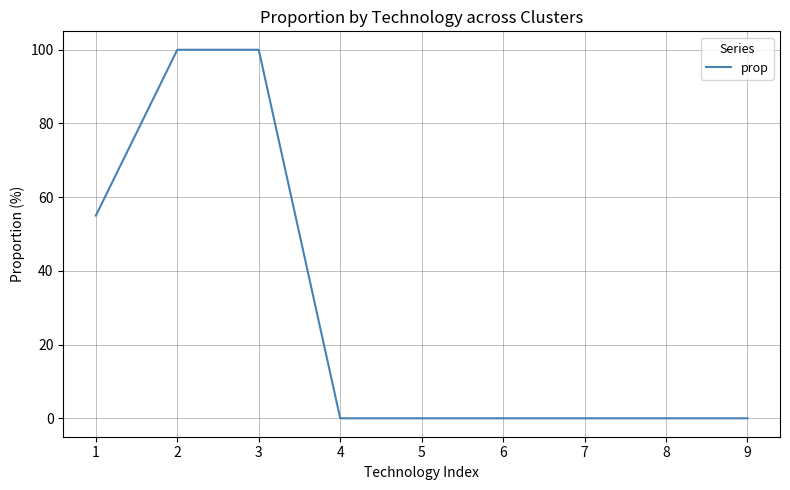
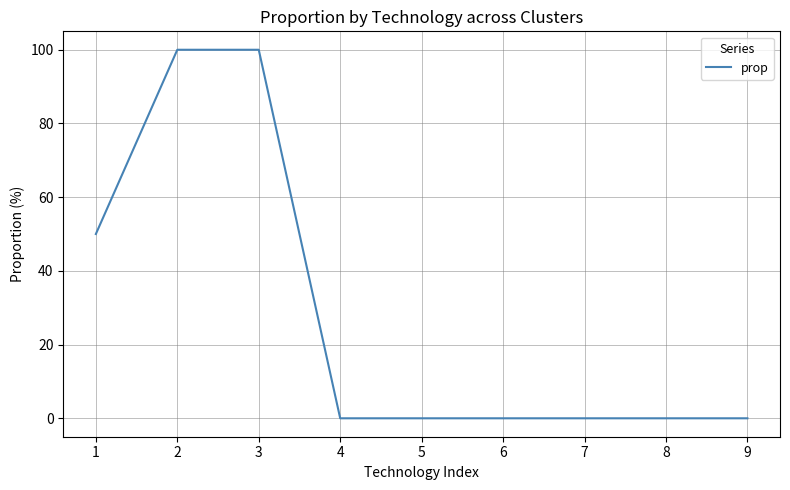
1: 55 -> 50
